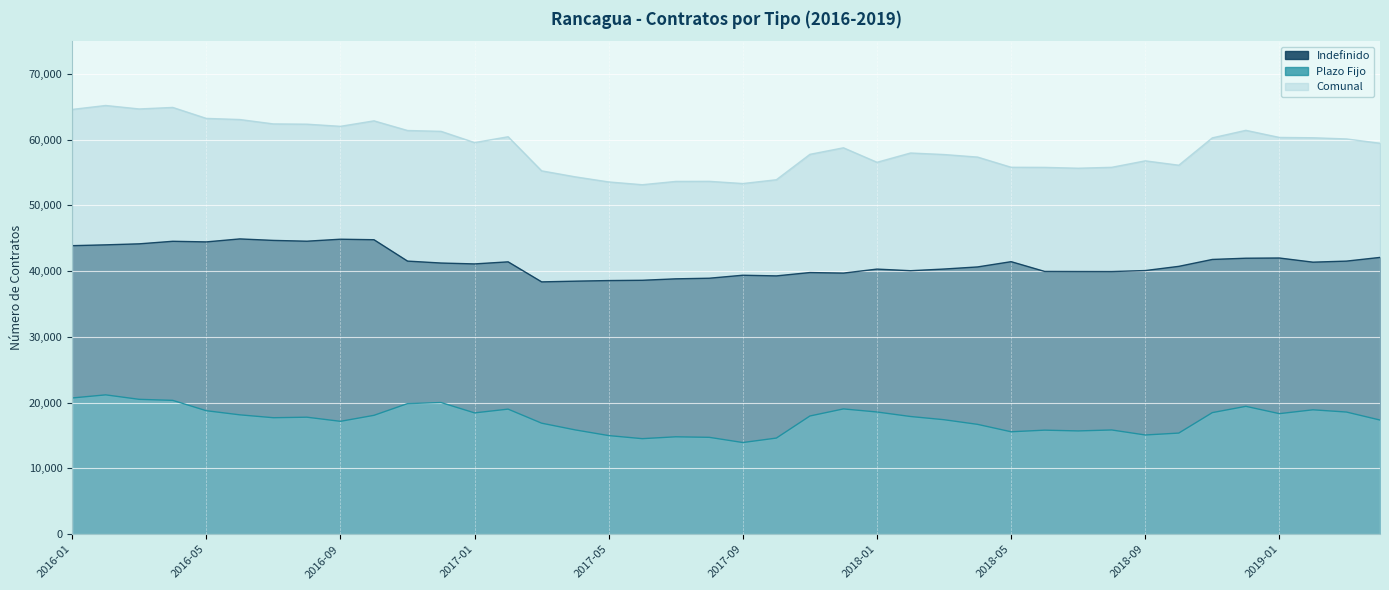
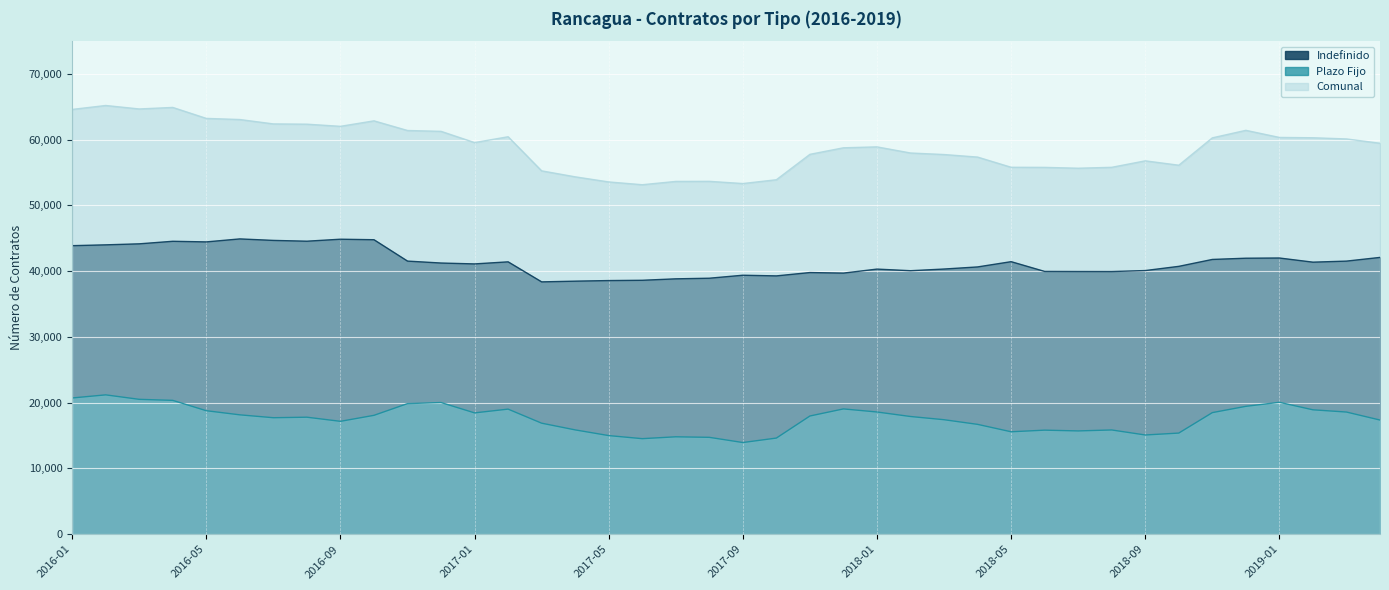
Comunal, 2018-01: 57,000 -> 59,000
Plazo Fijo, 2019-01: 18,000 -> 20,000
